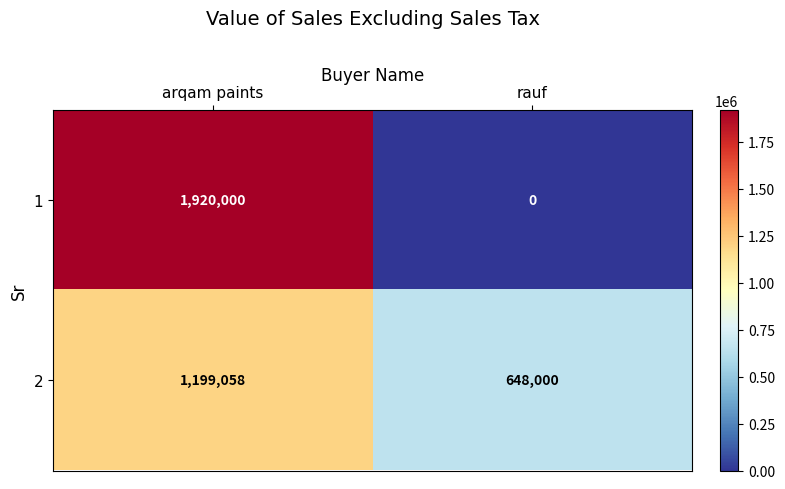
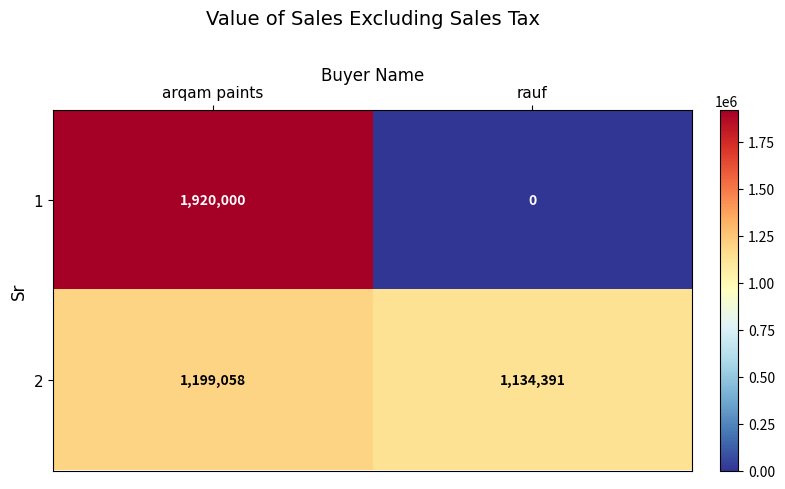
2, rauf: 648,000 -> 1,134,391
